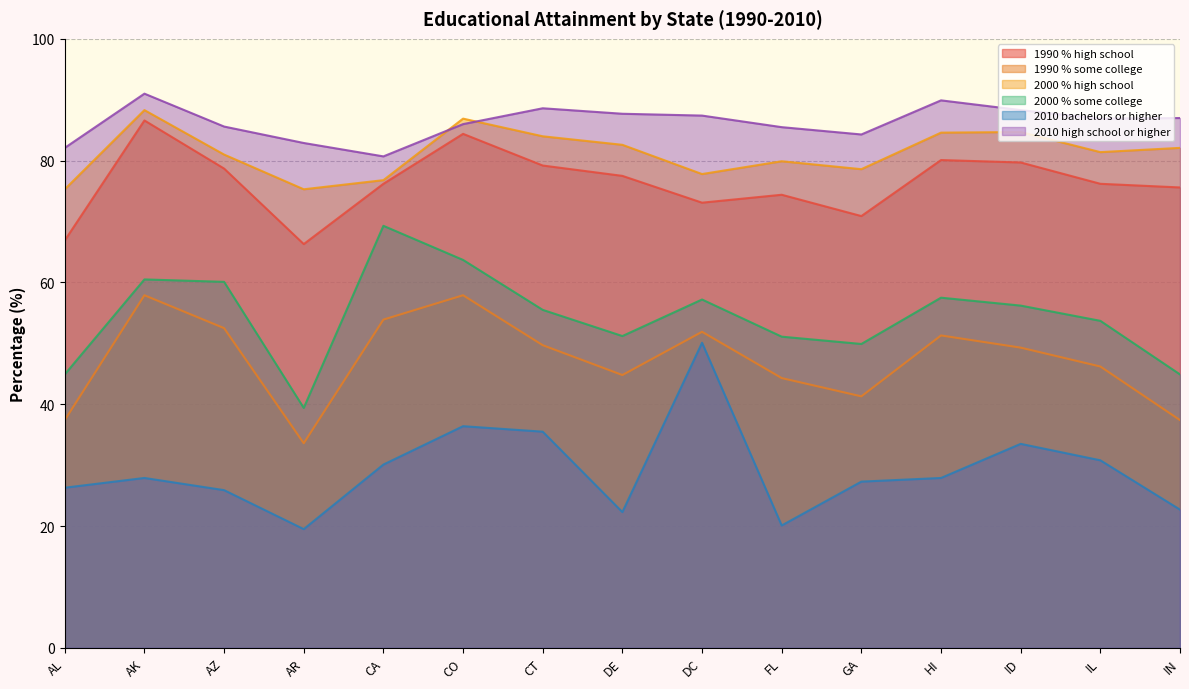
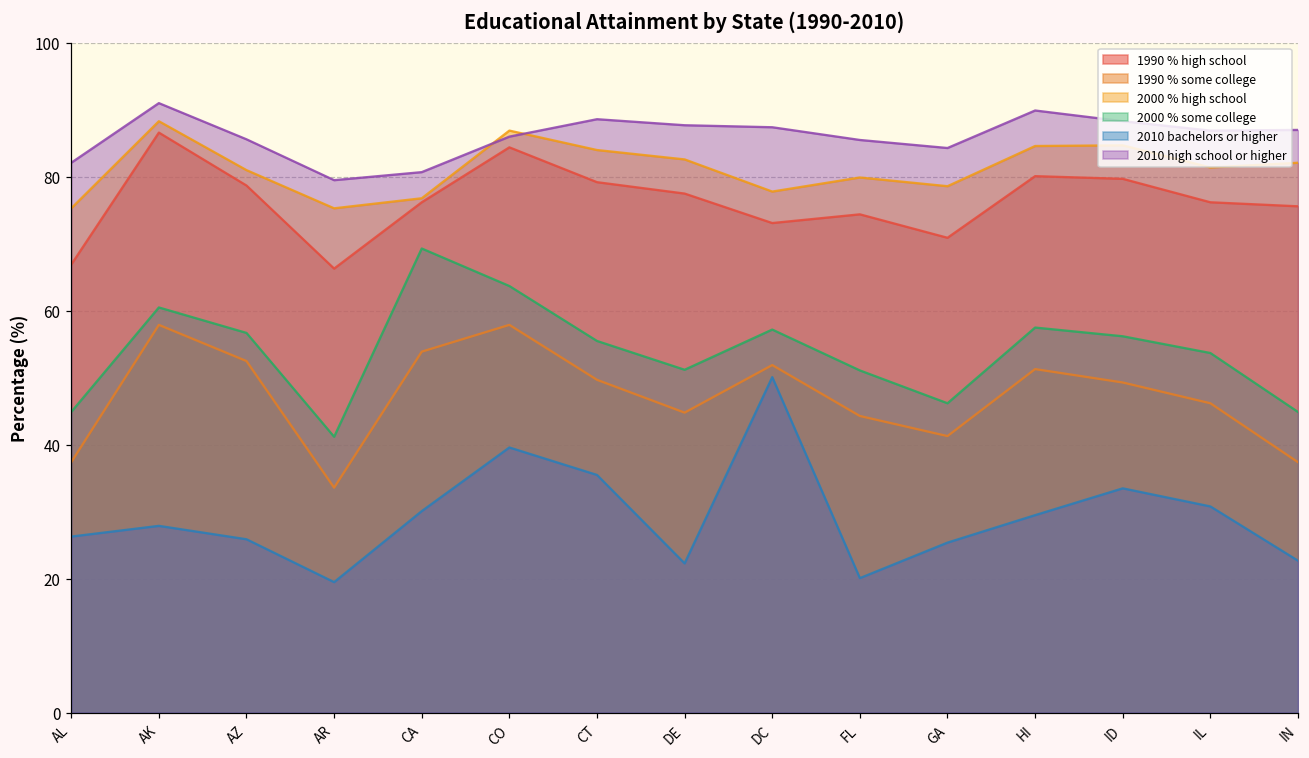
2000 % some college, AZ: 60 -> 57
2000 % some college, AR: 39 -> 41
2010 high school or higher, AR: 83 -> 80
2010 bachelors or higher, CO: 36 -> 40
2000 % some college, GA: 50 -> 46
2010 bachelors or higher, GA: 27 -> 25
2010 bachelors or higher, HI: 28 -> 30
